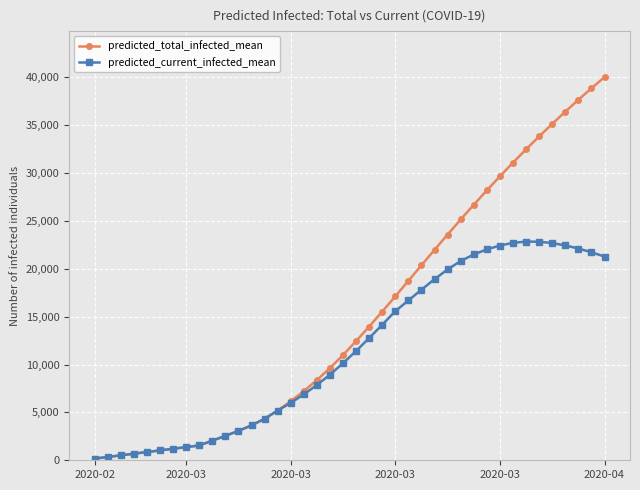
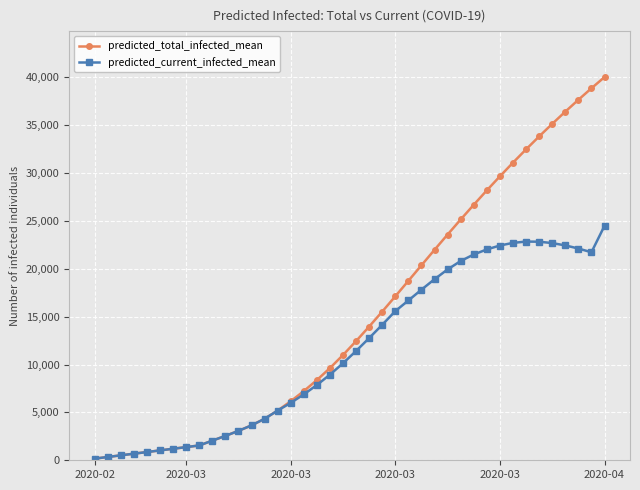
predicted_current_infected_mean, 2020-04: 21,000 -> 24,000
